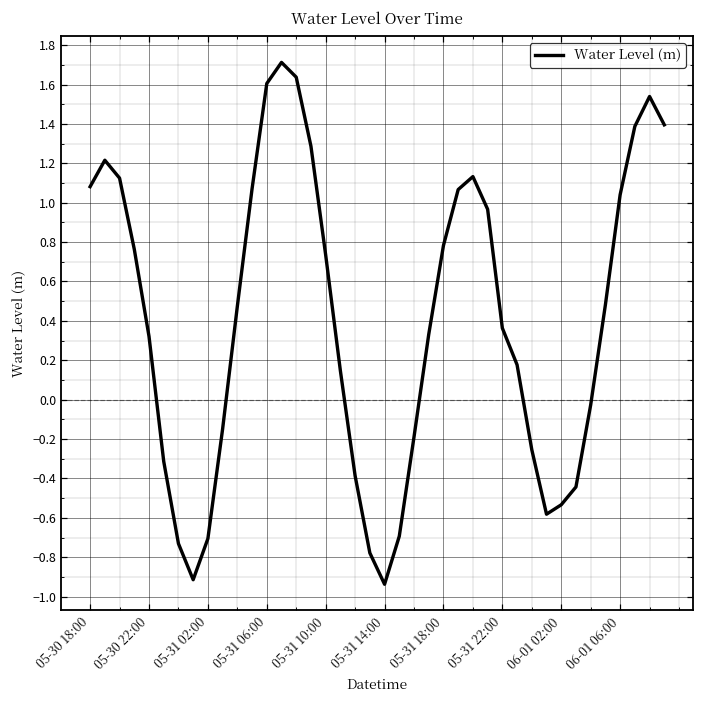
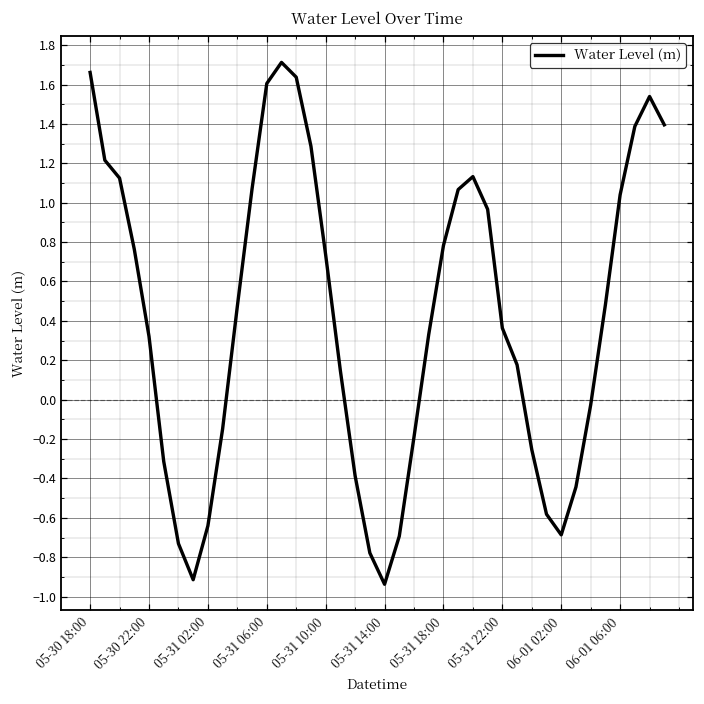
05-30 18:00: 1.08 -> 1.66
05-31 02:00: -0.71 -> -0.64
06-01 02:00: -0.53 -> -0.69
